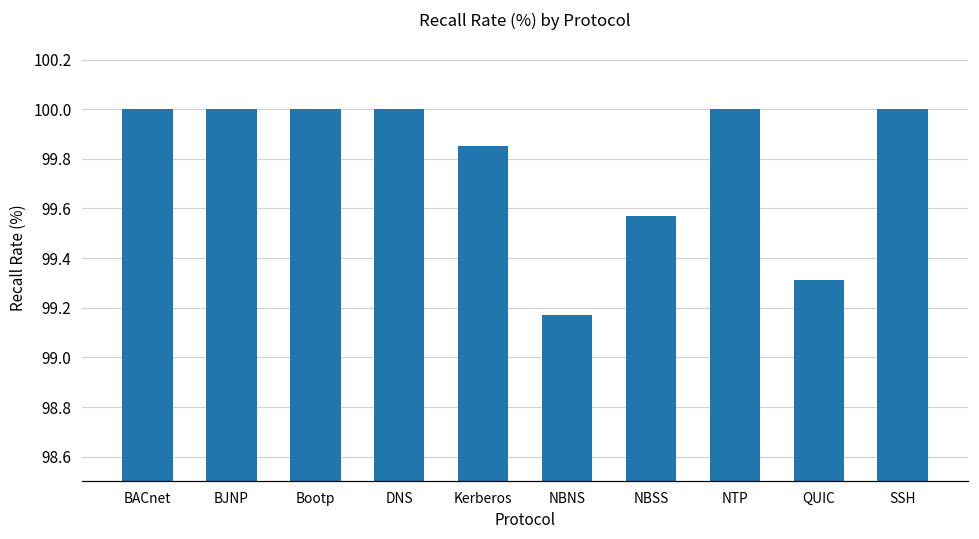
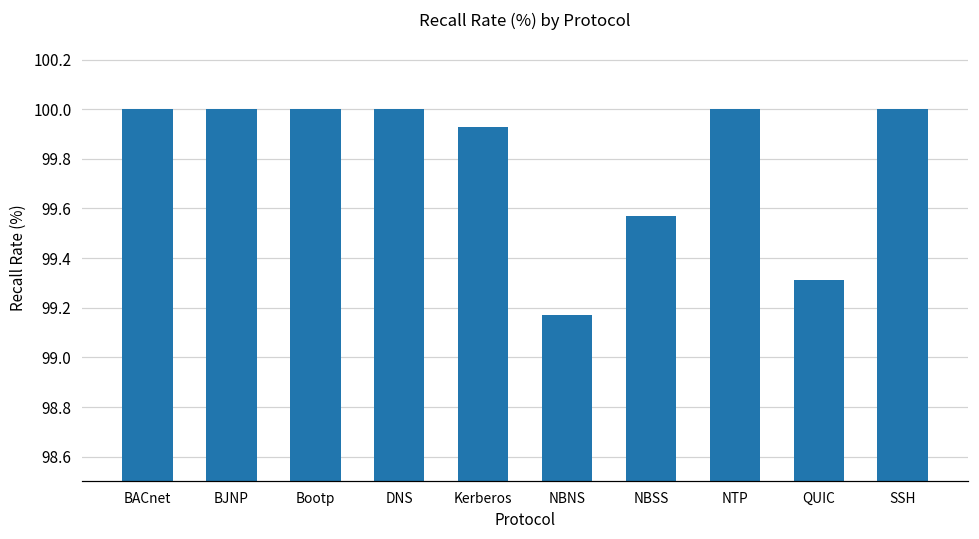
Kerberos: 99.85 -> 99.93
